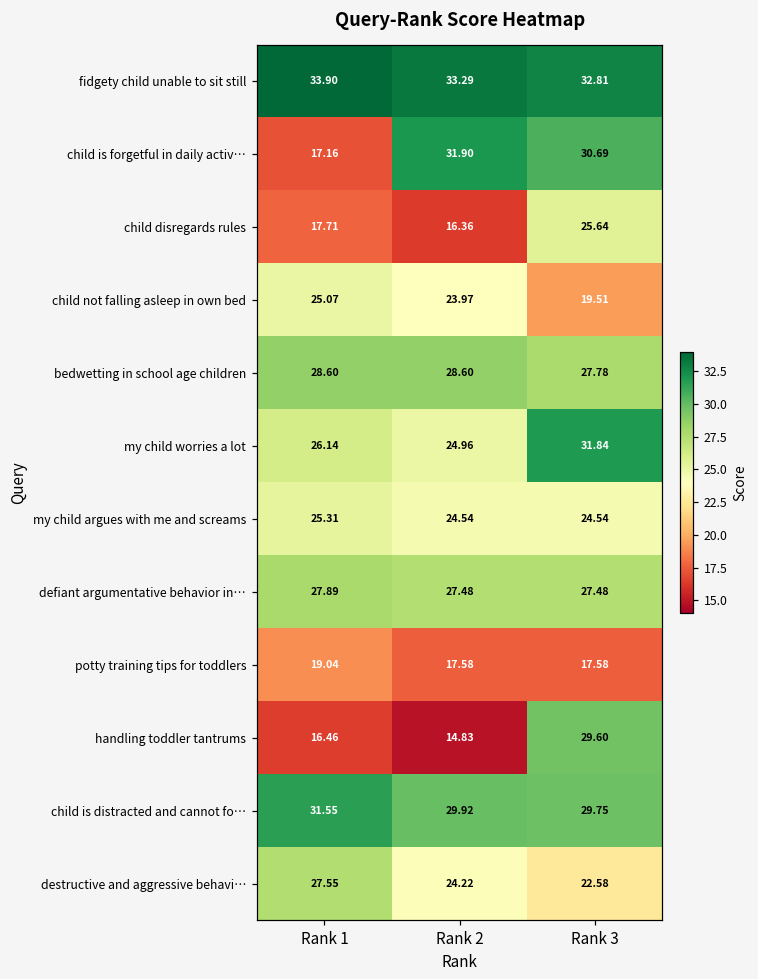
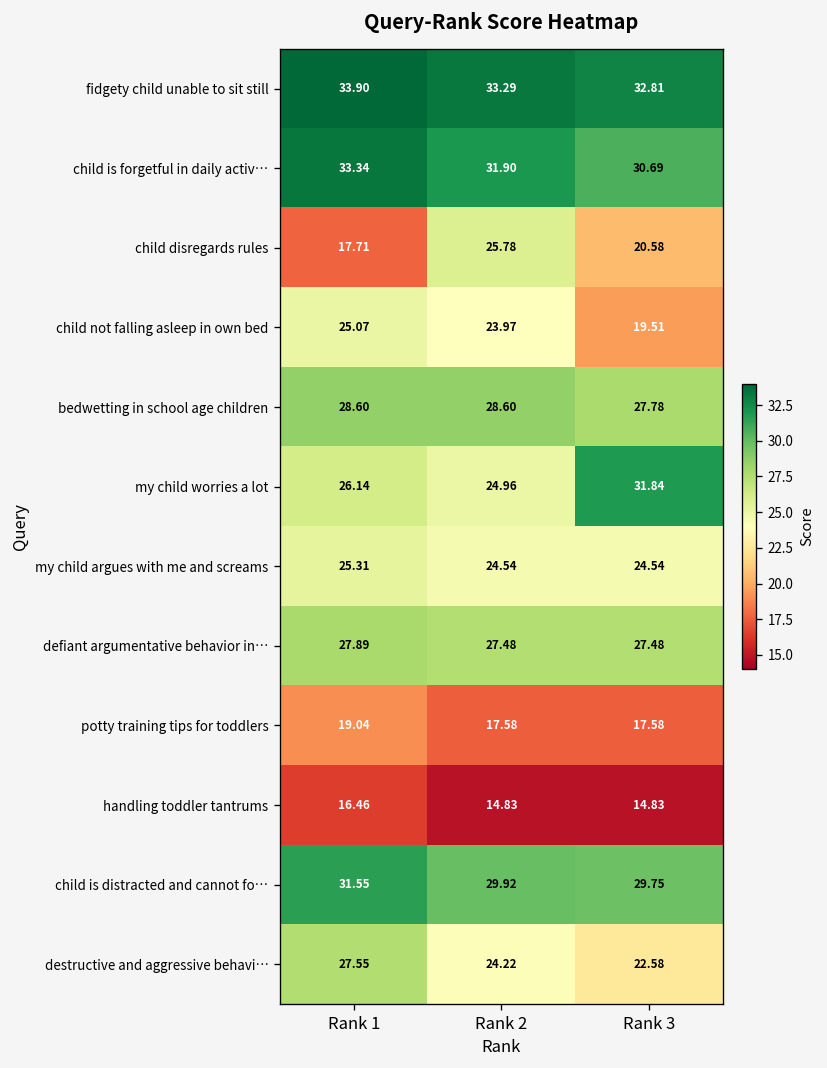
child is forgetful in daily activ…, Rank 1: 17.16 -> 33.34
child disregards rules, Rank 2: 16.36 -> 25.78
child disregards rules, Rank 3: 25.64 -> 20.58
handling toddler tantrums, Rank 3: 29.60 -> 14.83
